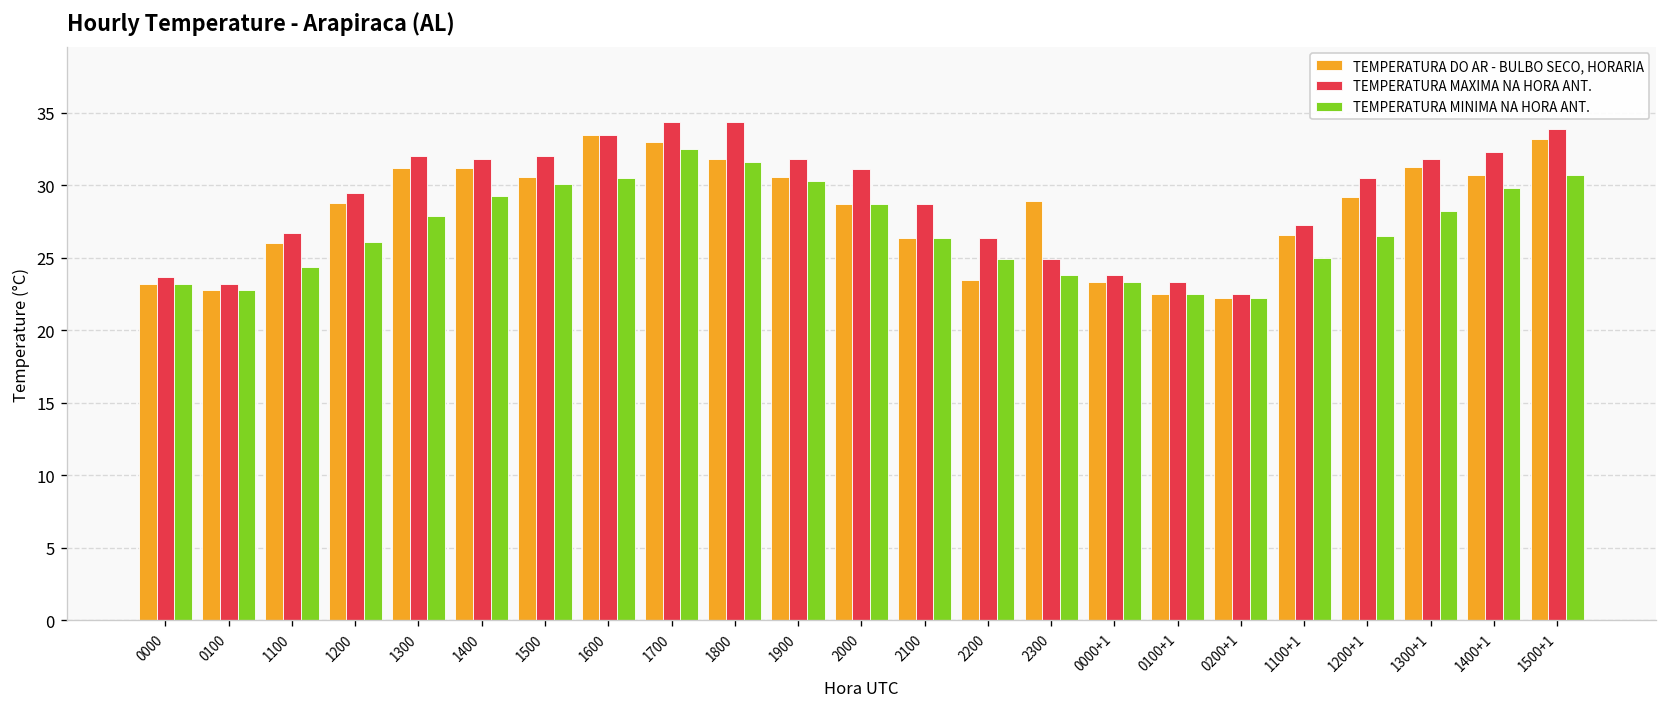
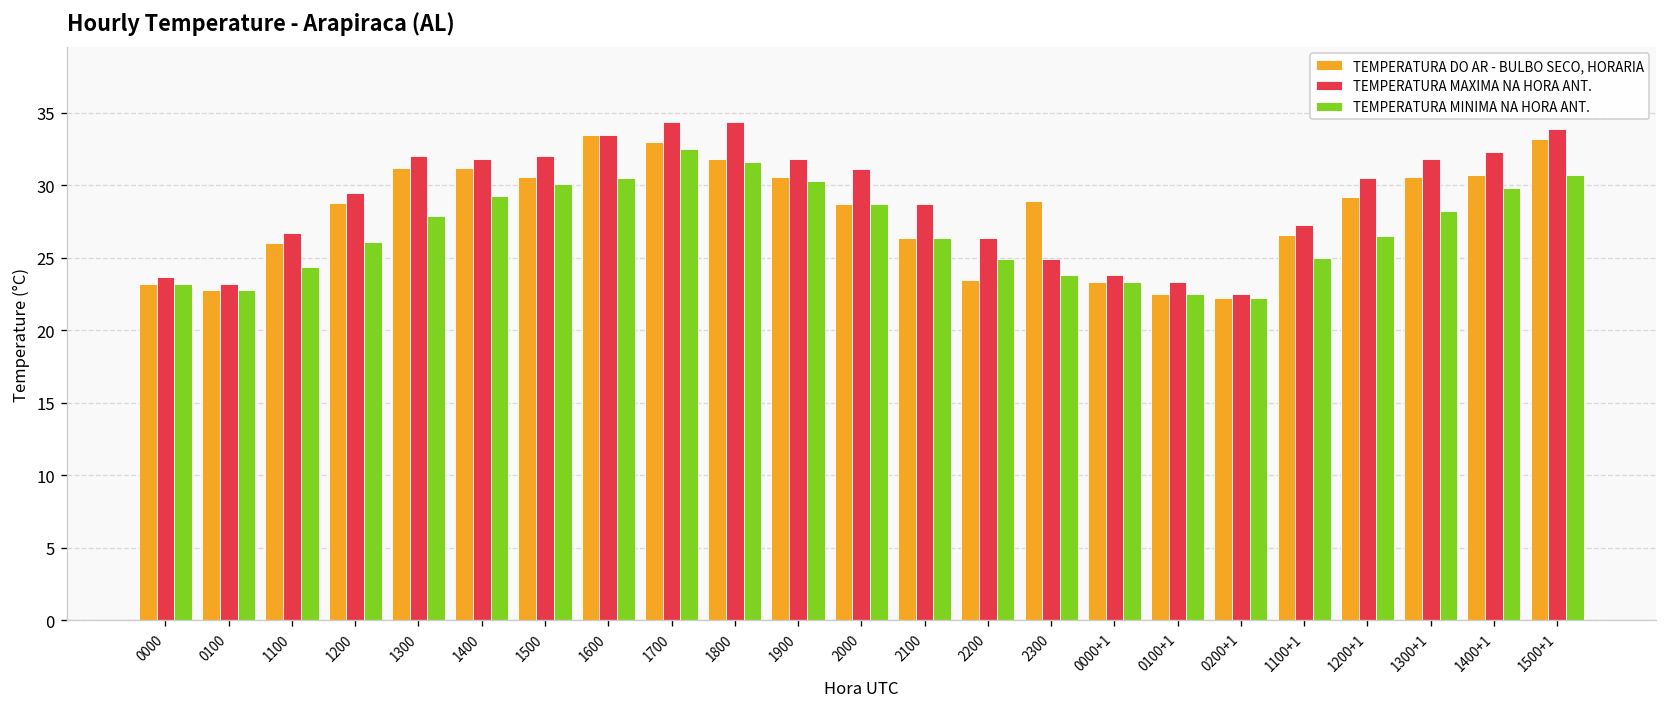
TEMPERATURA DO AR - BULBO SECO, HORARIA, 1300+1: 31.3 -> 30.6
